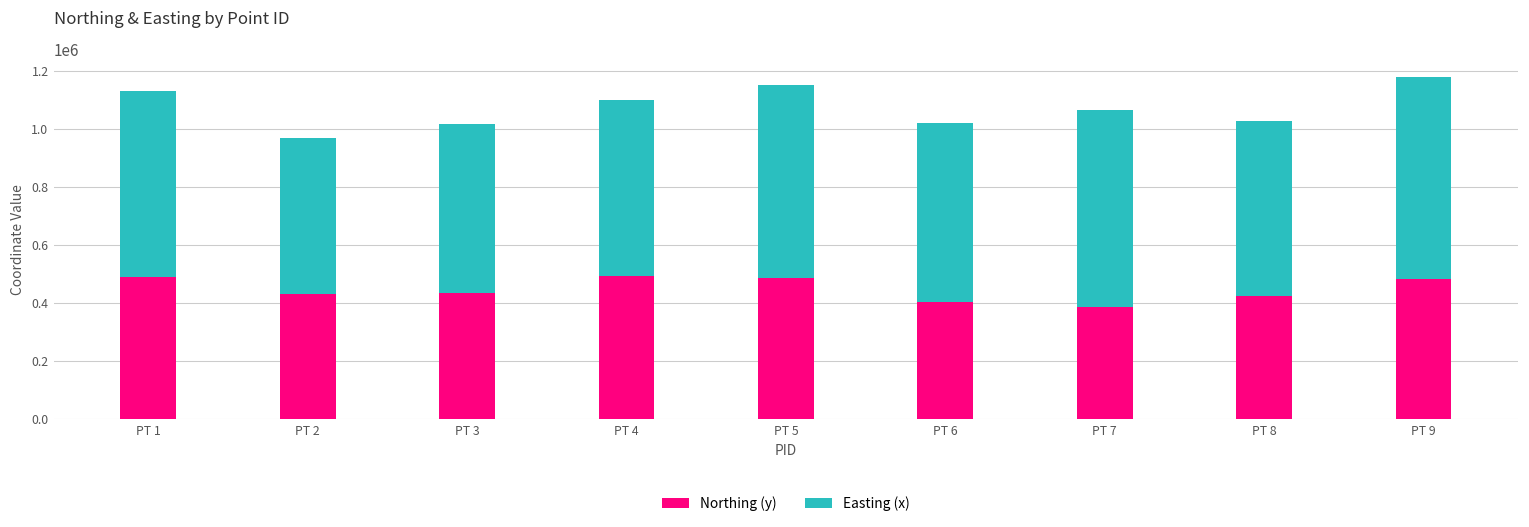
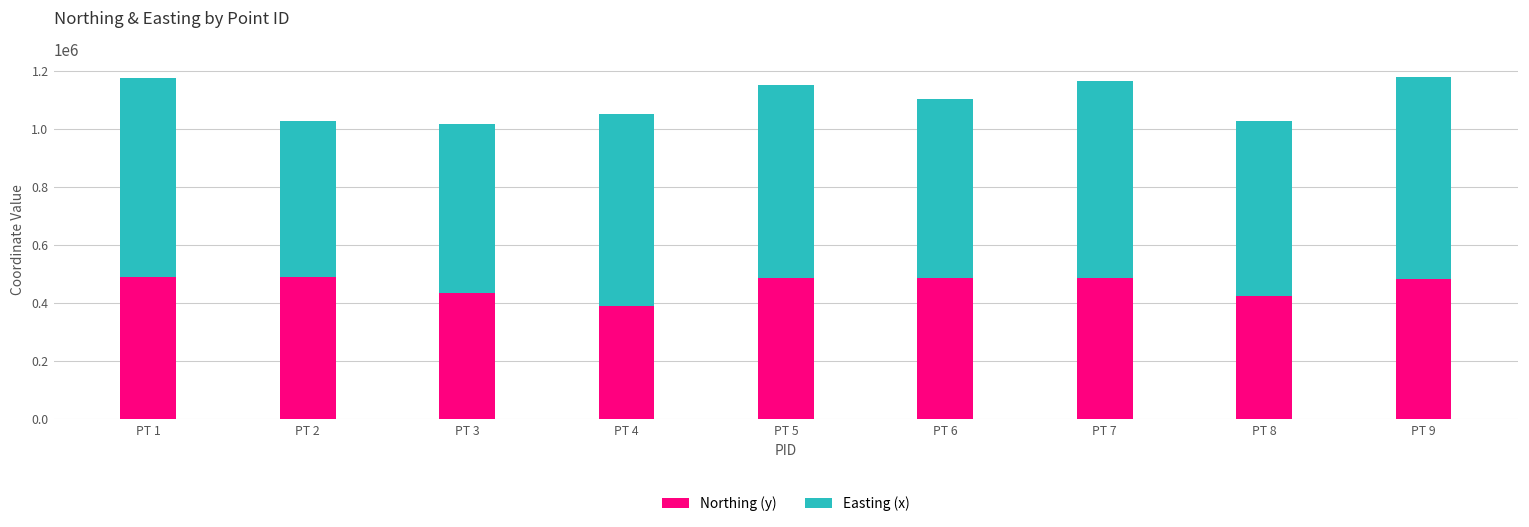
Easting (x), PT 1: 640000 -> 690000
Northing (y), PT 2: 430000 -> 490000
Northing (y), PT 4: 490000 -> 390000
Easting (x), PT 4: 610000 -> 660000
Northing (y), PT 6: 400000 -> 490000
Northing (y), PT 7: 380000 -> 480000
